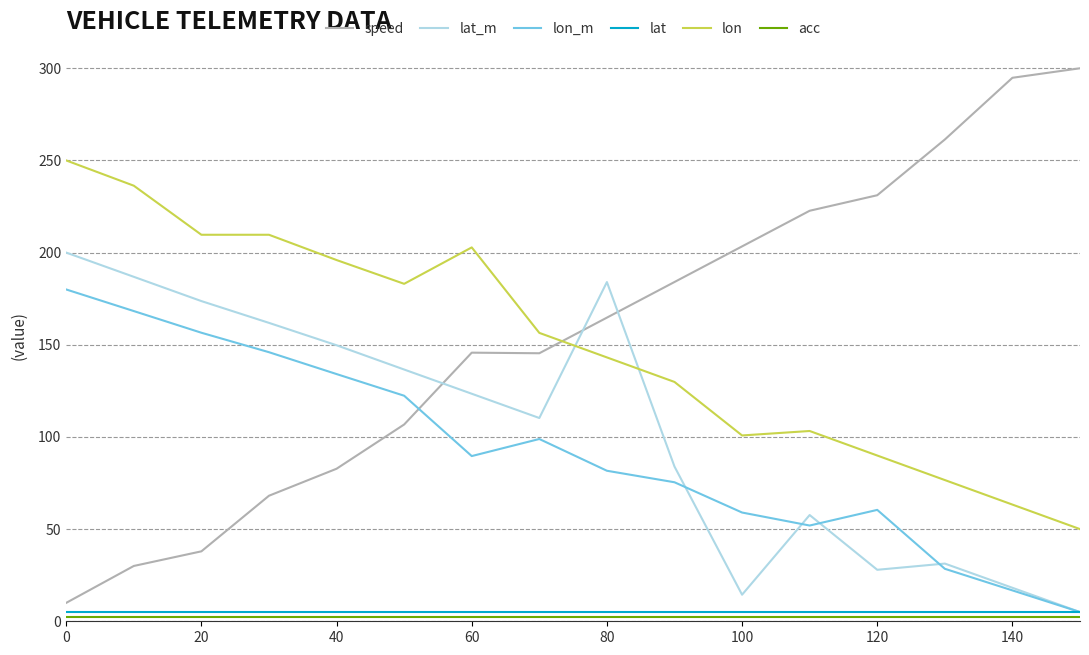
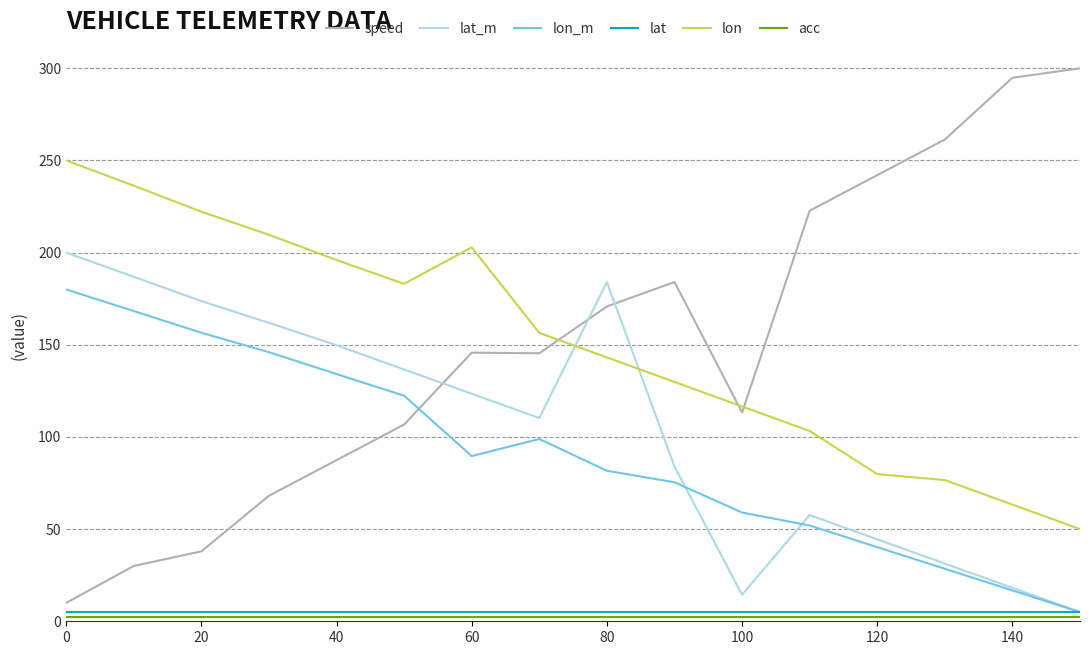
lon, 20: 210 -> 222
speed, 40: 83 -> 87
speed, 80: 165 -> 171
speed, 100: 203 -> 113
lon, 100: 101 -> 117
speed, 120: 231 -> 242
lat_m, 120: 28 -> 44
lon_m, 120: 60 -> 40
lon, 120: 90 -> 80
